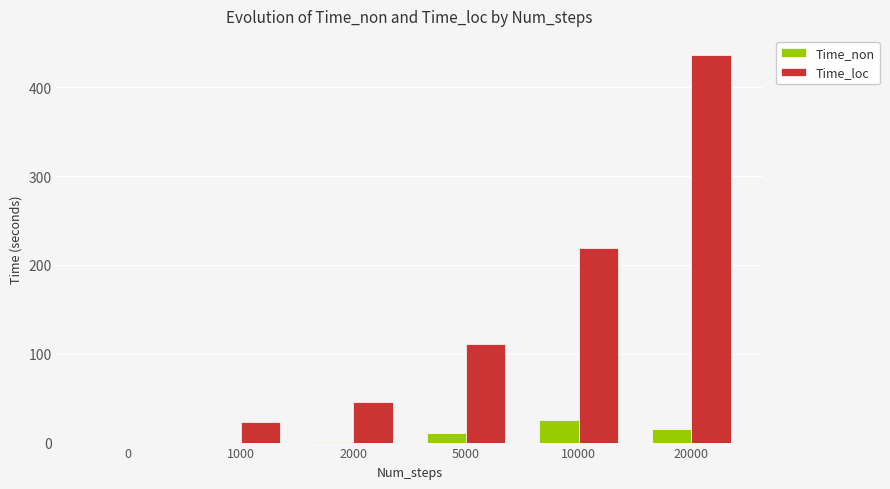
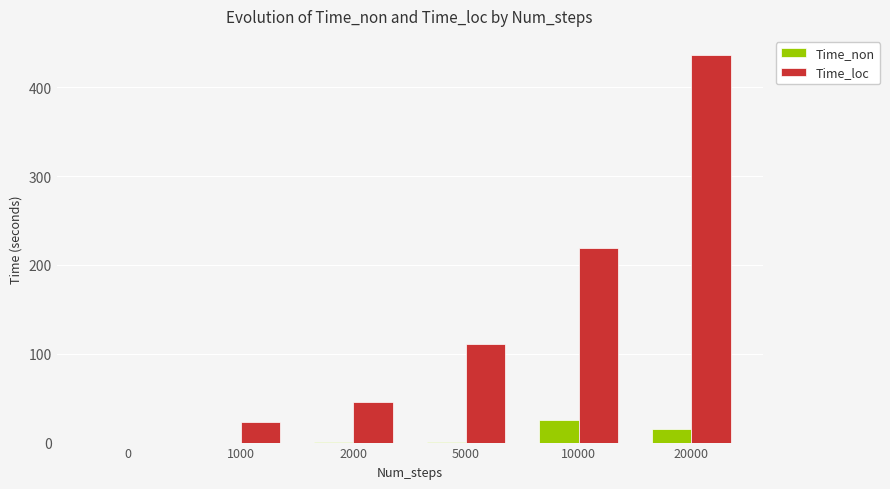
Time_non, 5000: 10 -> 0
